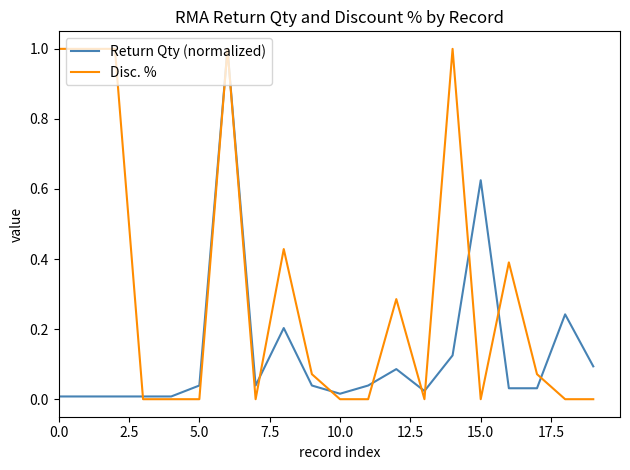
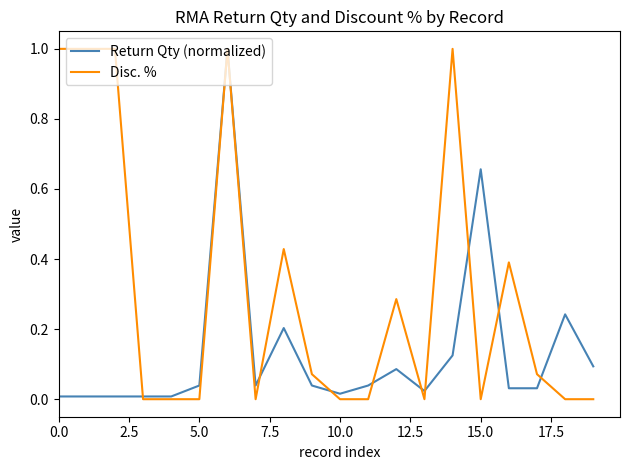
Return Qty (normalized), 15.0: 0.63 -> 0.66
